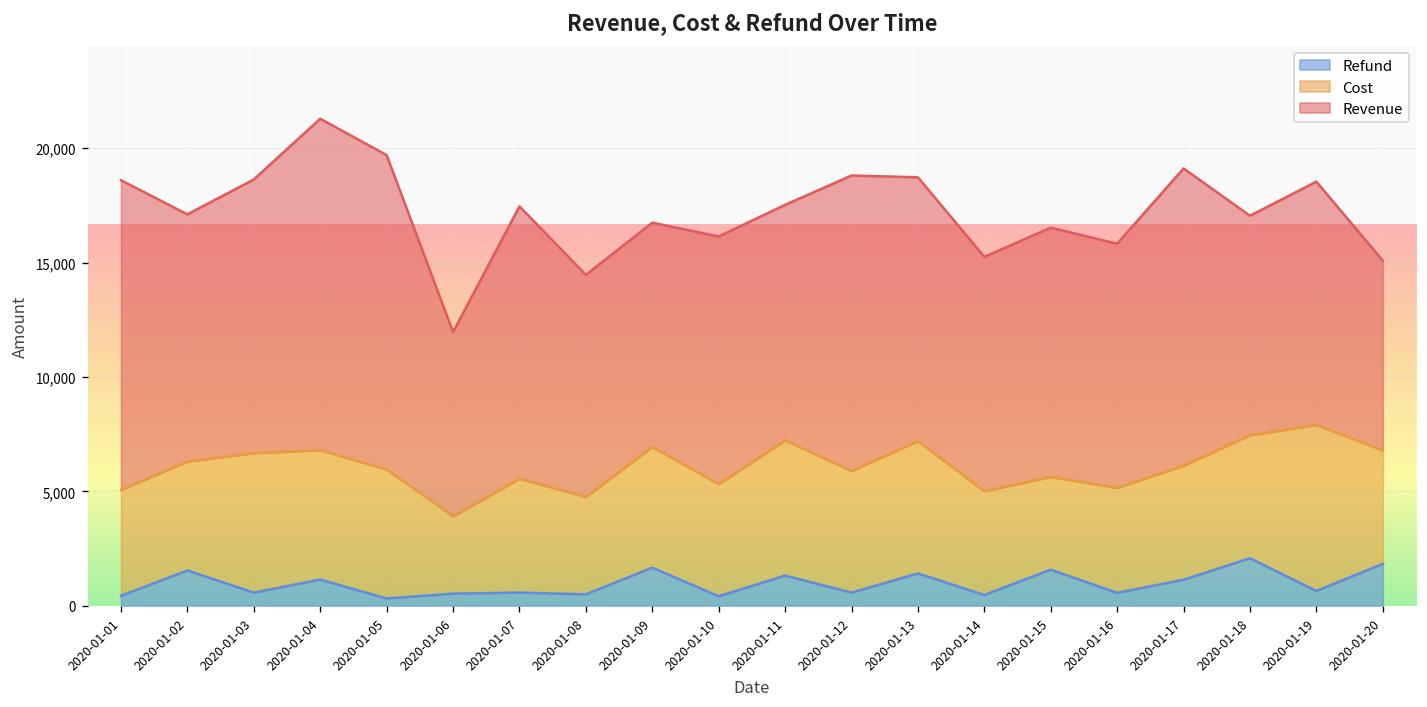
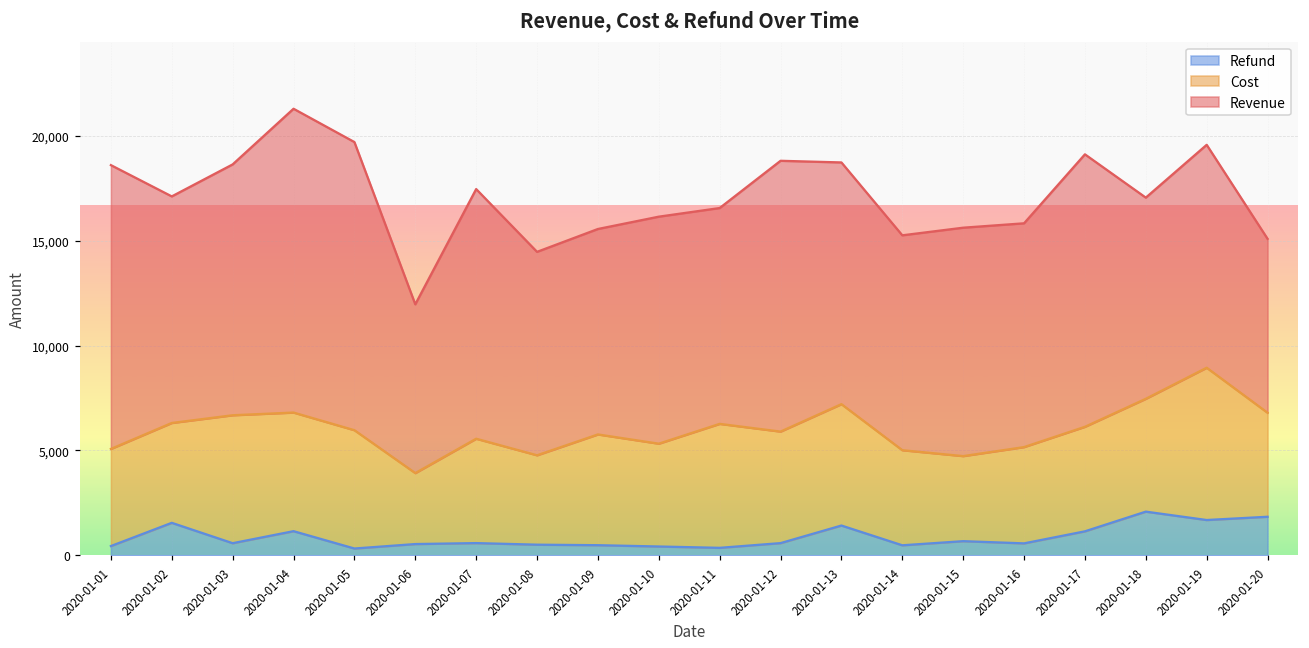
Refund, 2020-01-09: 1,700 -> 500
Refund, 2020-01-11: 1,300 -> 400
Refund, 2020-01-15: 1,600 -> 700
Refund, 2020-01-19: 700 -> 1,700
